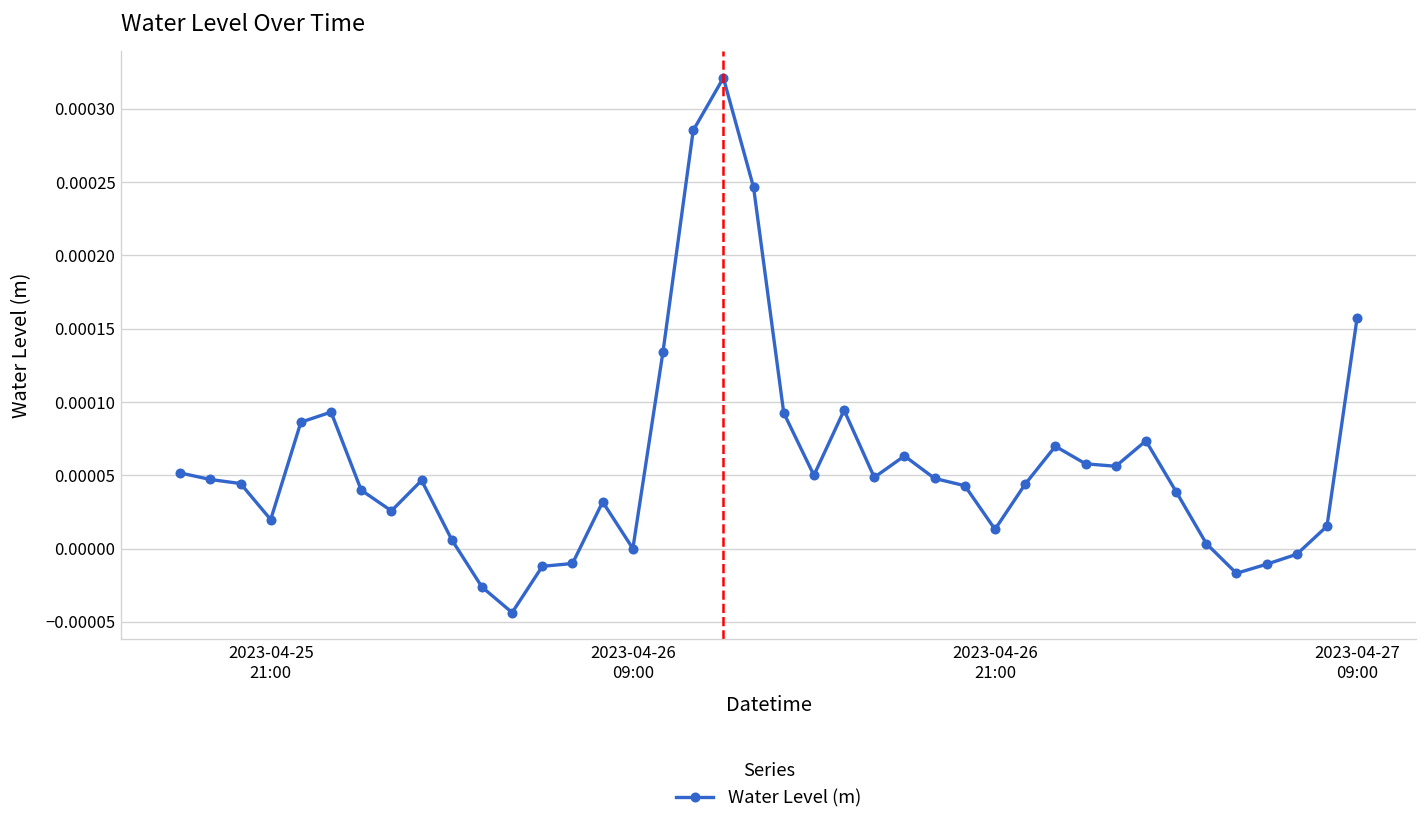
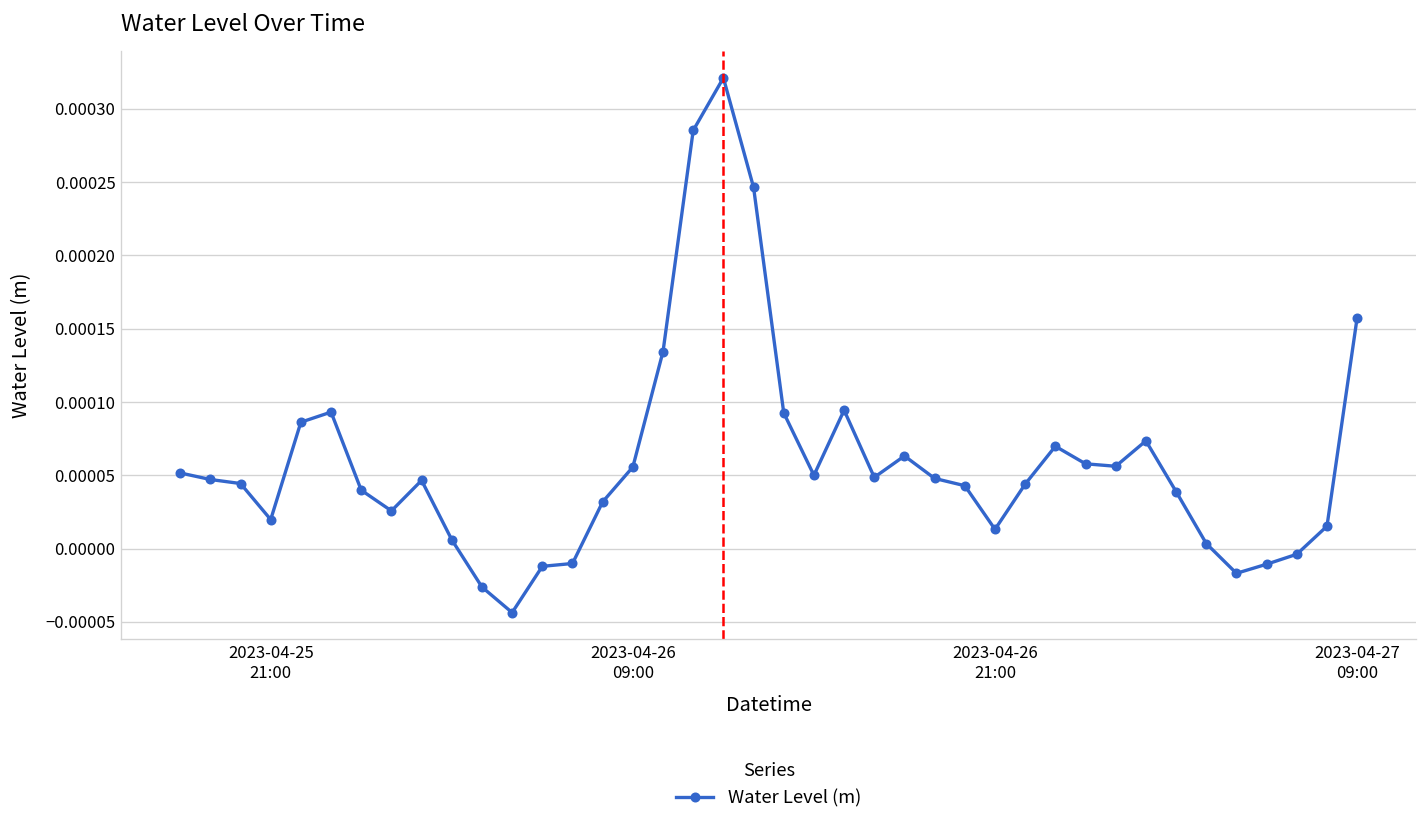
2023-04-26 09:00: 0.0000 -> 0.0001
